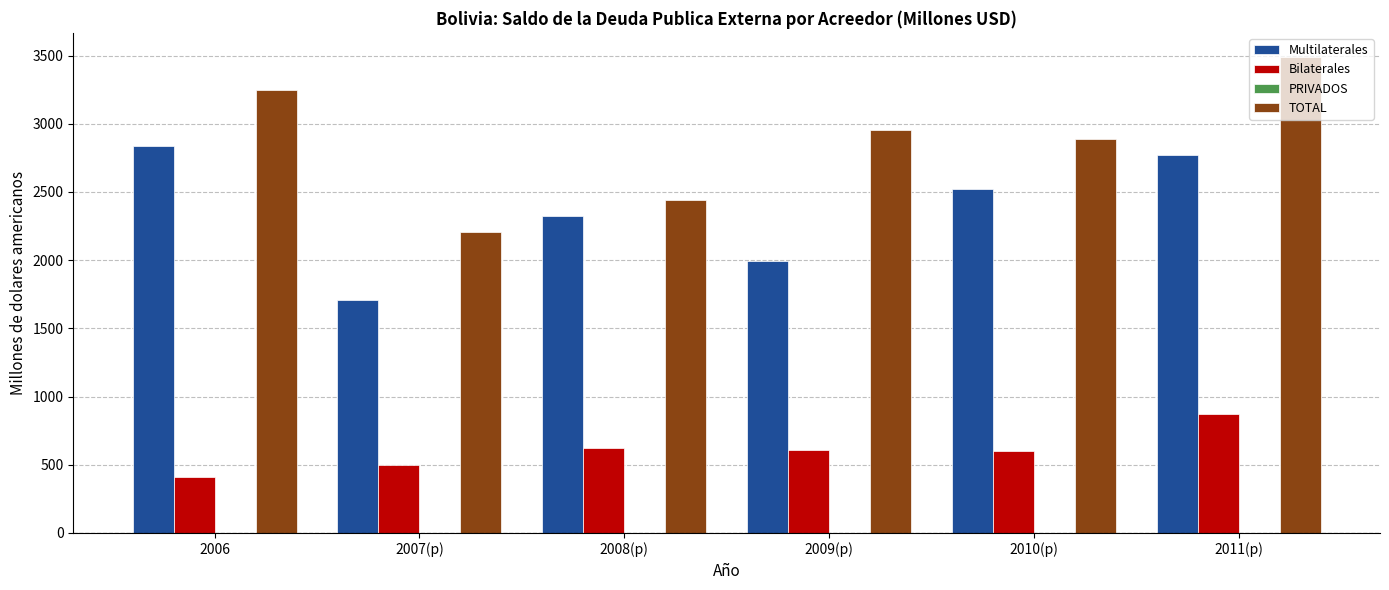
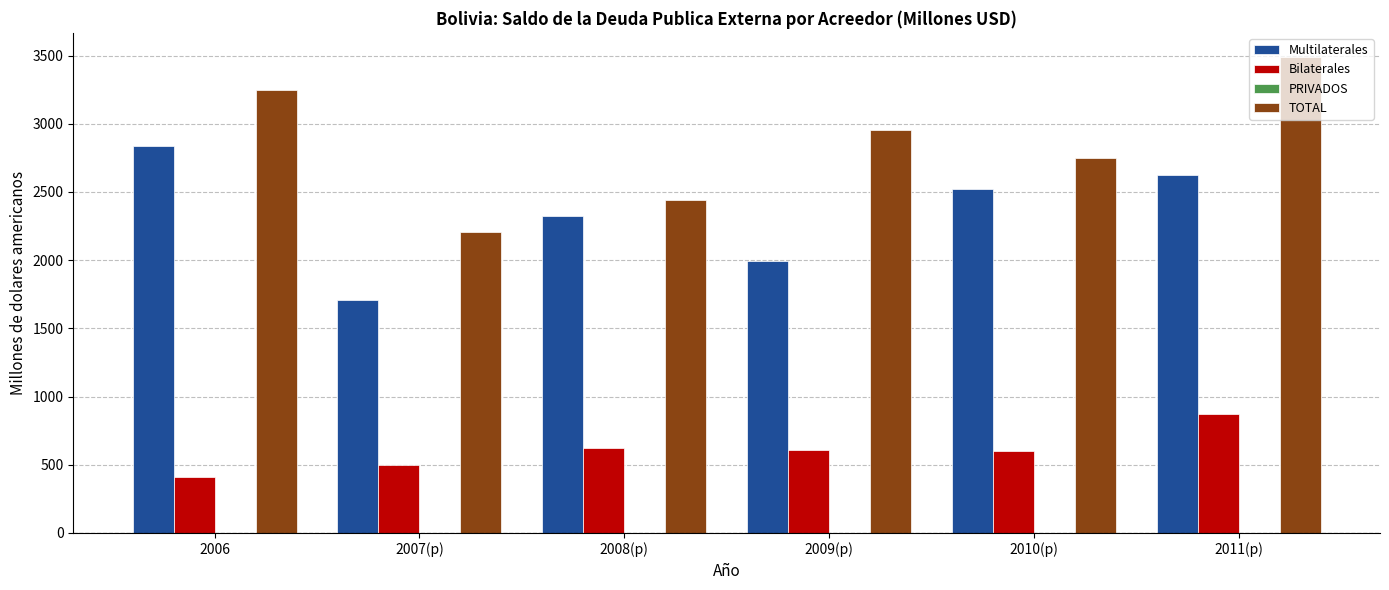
TOTAL, 2010(p): 2890 -> 2750
Multilaterales, 2011(p): 2770 -> 2620
